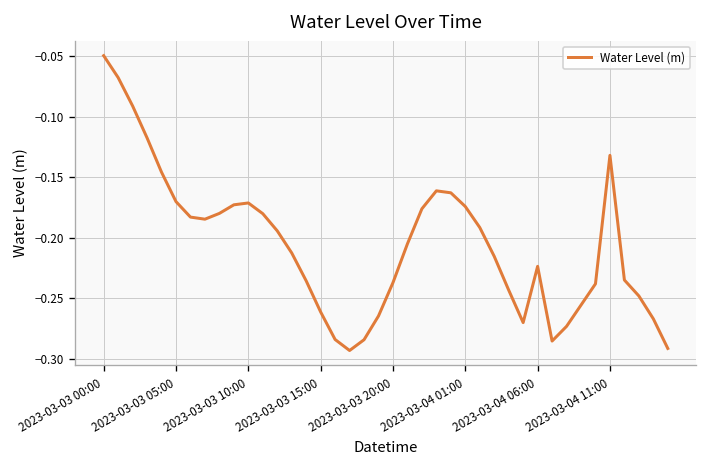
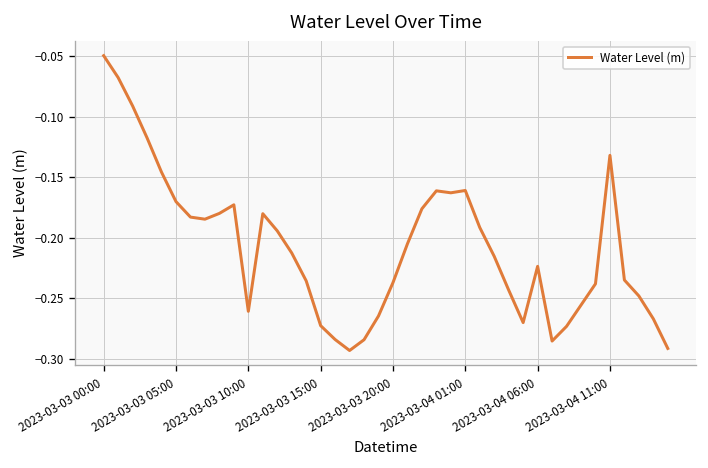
2023-03-03 10:00: -0.171 -> -0.261
2023-03-03 15:00: -0.262 -> -0.273
2023-03-04 01:00: -0.174 -> -0.161
